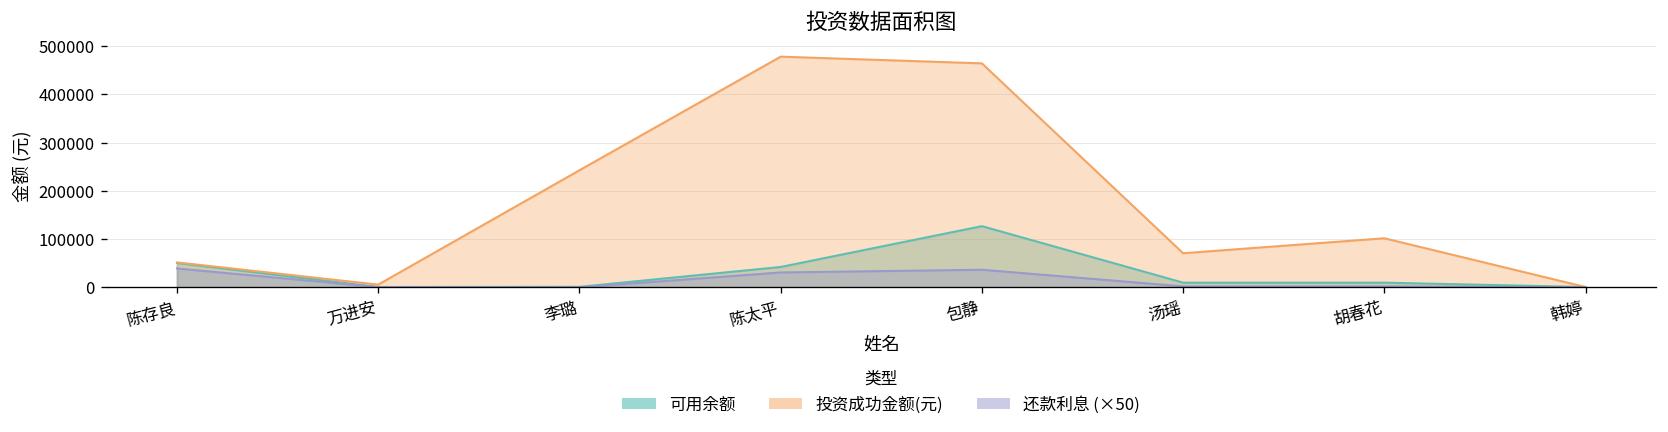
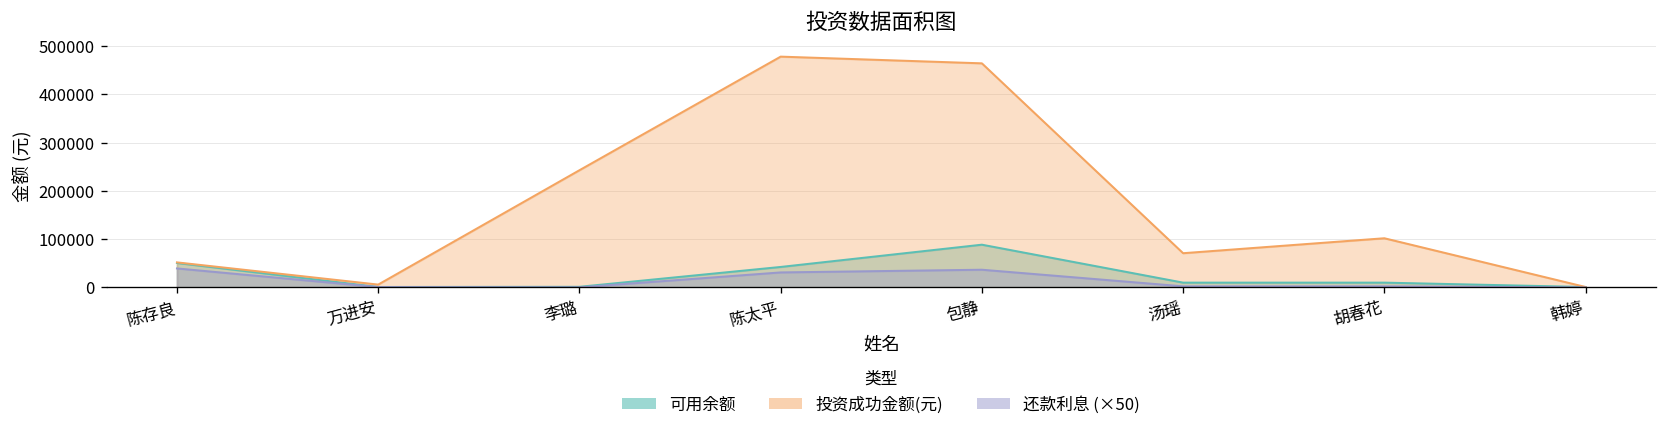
可用余额, 包静: 130000 -> 90000
